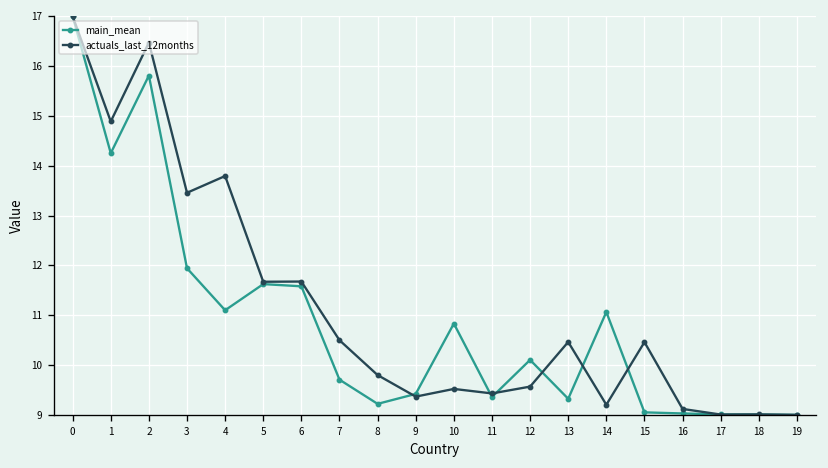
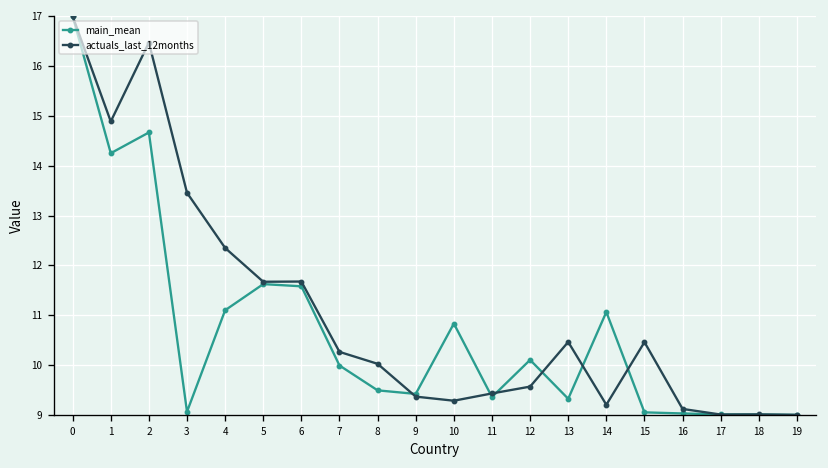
main_mean, 2: 15.8 -> 14.7
main_mean, 3: 11.9 -> 9.1
actuals_last_12months, 4: 13.8 -> 12.3
main_mean, 7: 9.7 -> 10.0
actuals_last_12months, 7: 10.5 -> 10.3
main_mean, 8: 9.2 -> 9.5
actuals_last_12months, 8: 9.8 -> 10.0
actuals_last_12months, 10: 9.5 -> 9.3
